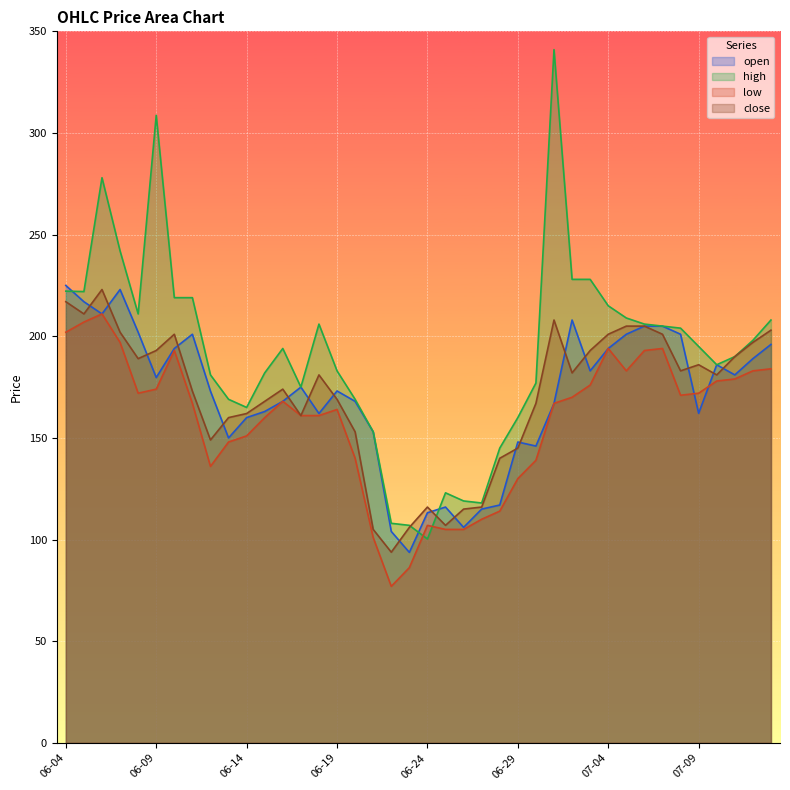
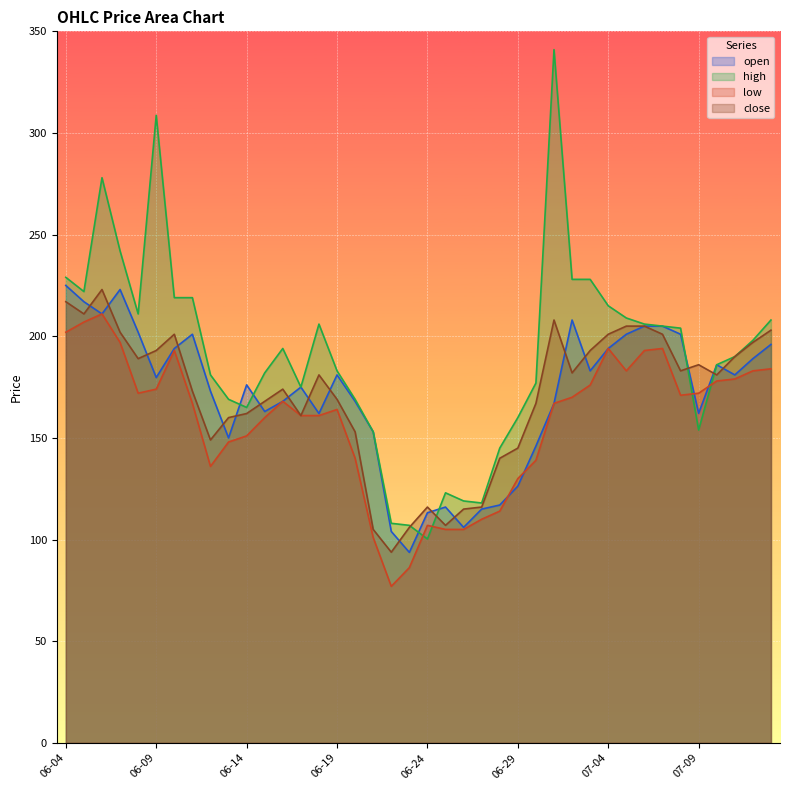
high, 06-04: 222 -> 229
open, 06-14: 160 -> 176
open, 06-19: 173 -> 181
open, 06-29: 148 -> 126
high, 07-09: 195 -> 154
